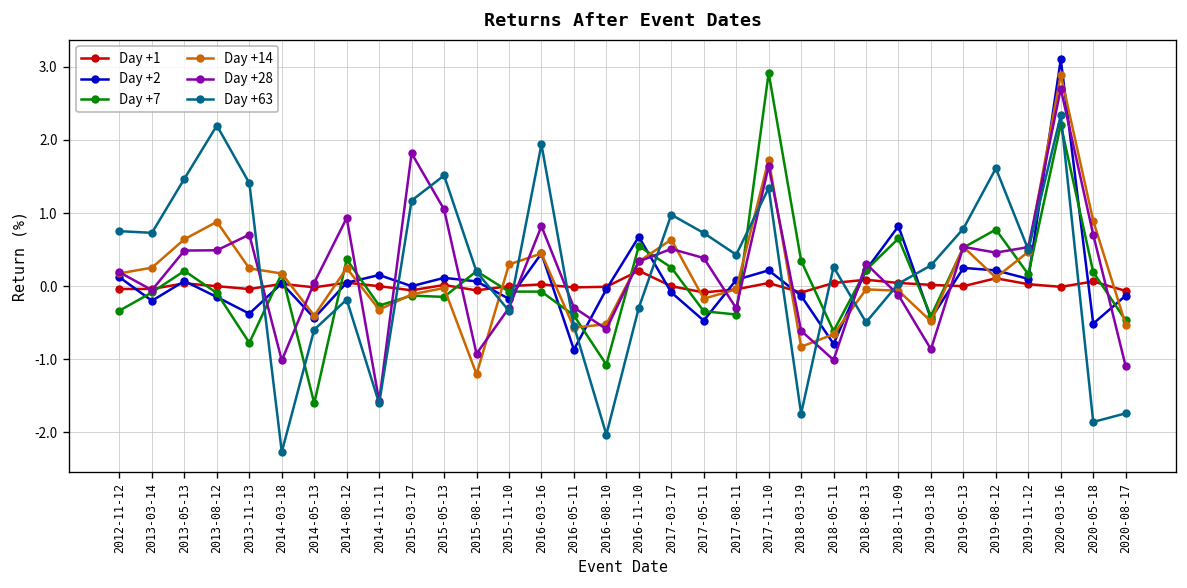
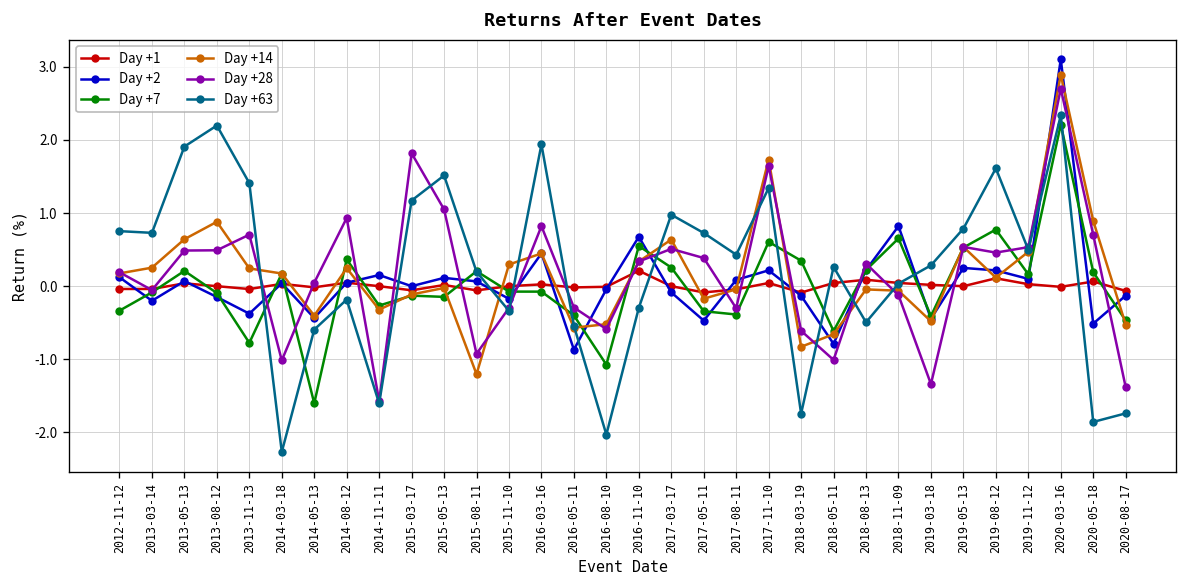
Day +63, 2013-05-13: 1.5 -> 1.9
Day +7, 2017-11-10: 2.9 -> 0.6
Day +28, 2019-03-18: -0.9 -> -1.3
Day +28, 2020-08-17: -1.1 -> -1.4
